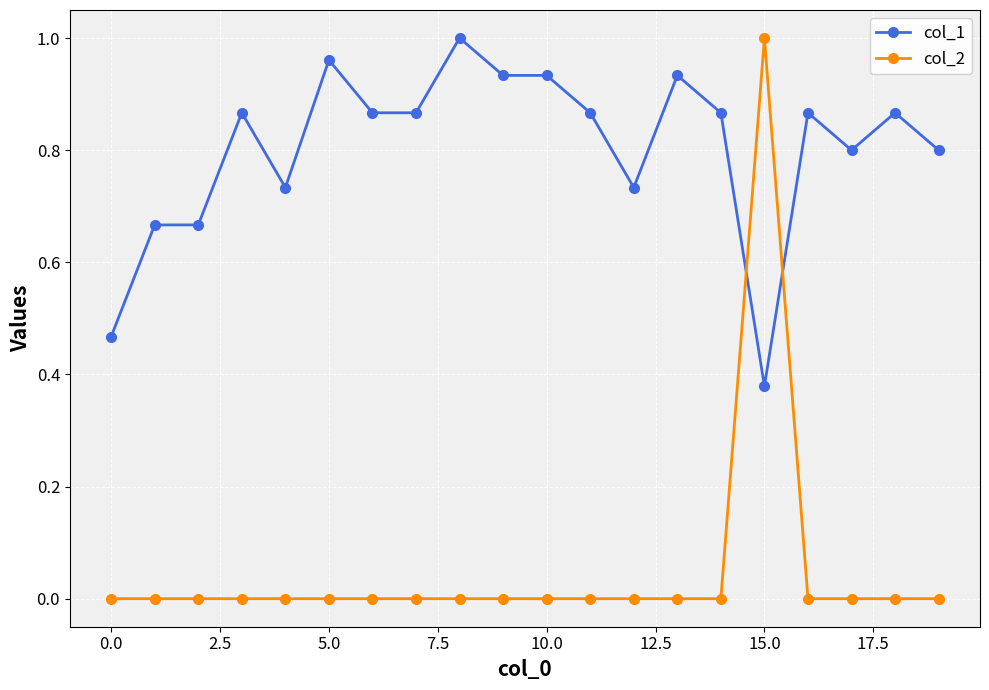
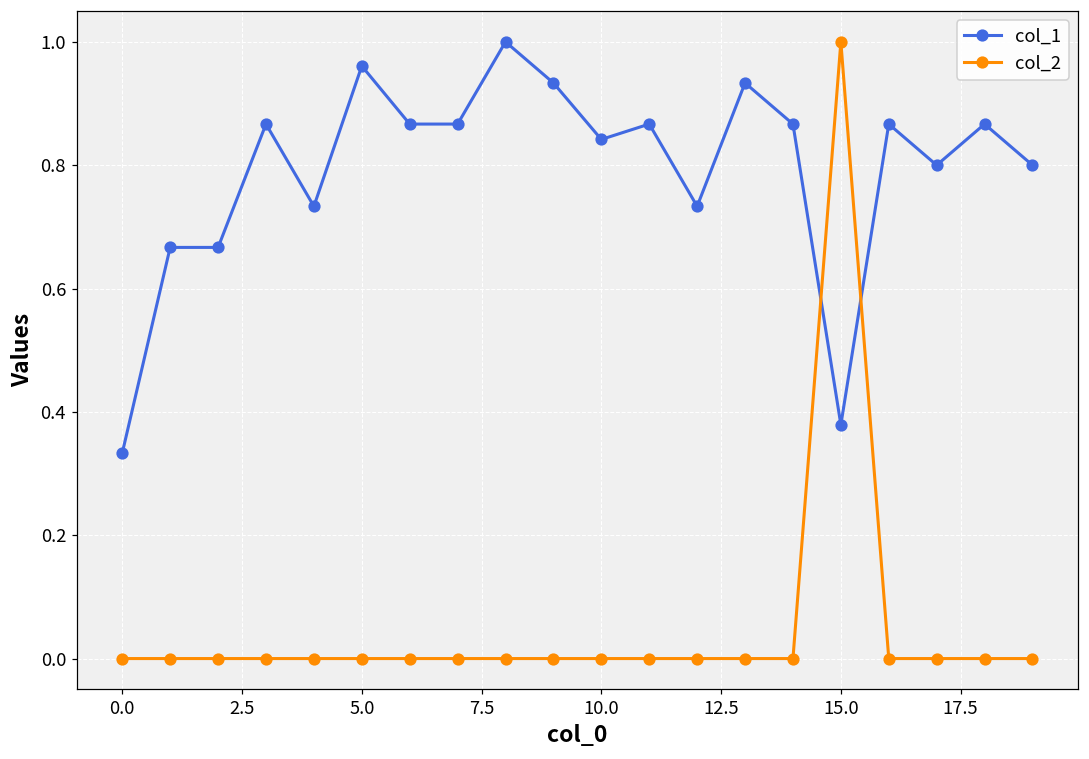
col_1, 0.0: 0.47 -> 0.33
col_1, 10.0: 0.93 -> 0.84
